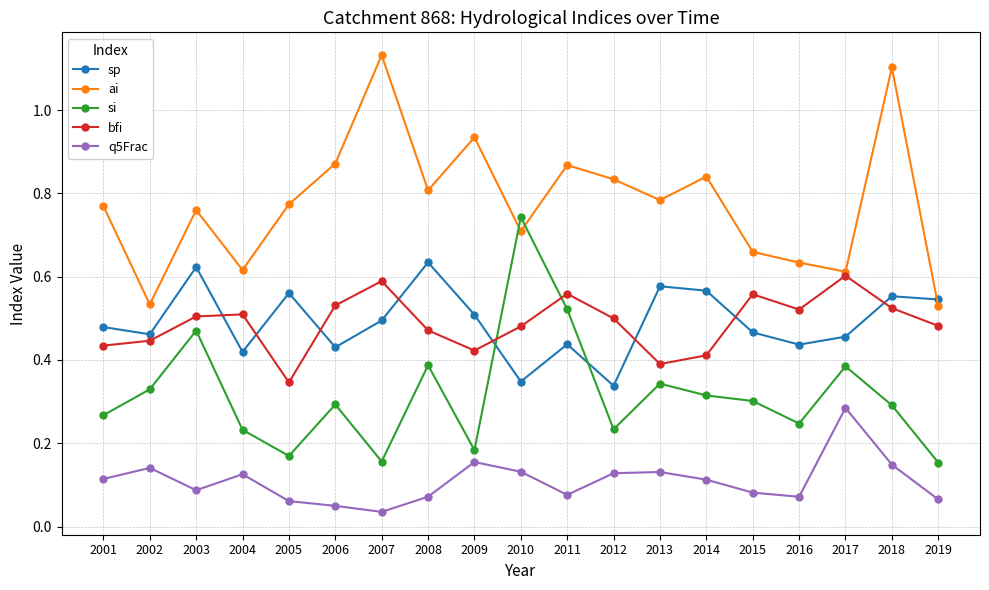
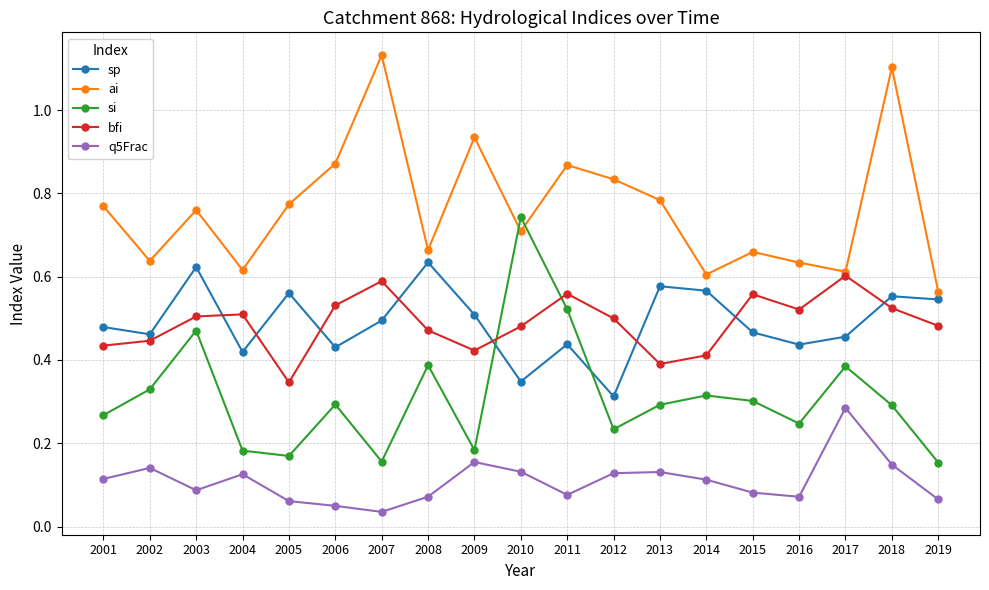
ai, 2002: 0.53 -> 0.64
si, 2004: 0.23 -> 0.18
ai, 2008: 0.81 -> 0.66
sp, 2012: 0.34 -> 0.31
si, 2013: 0.34 -> 0.29
ai, 2014: 0.84 -> 0.61
ai, 2019: 0.53 -> 0.56
